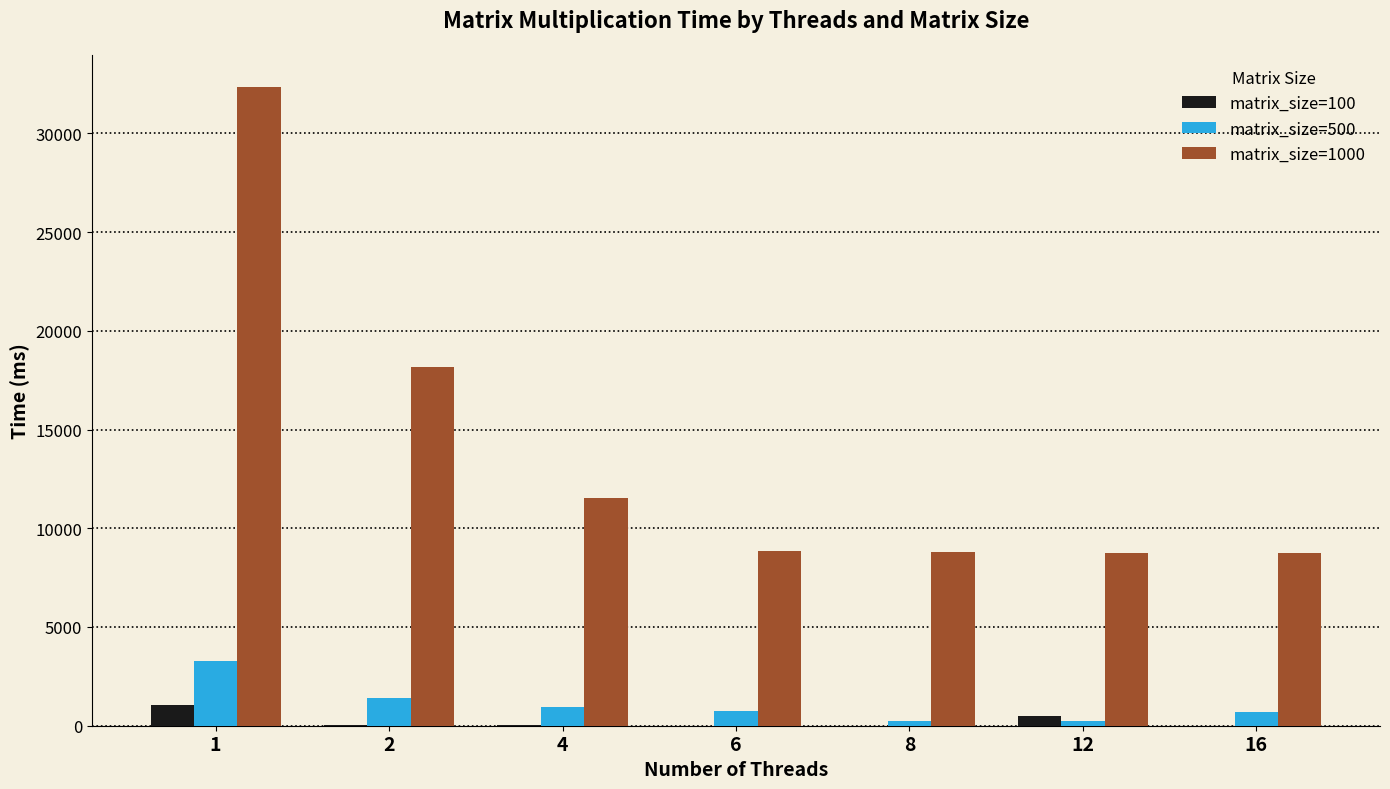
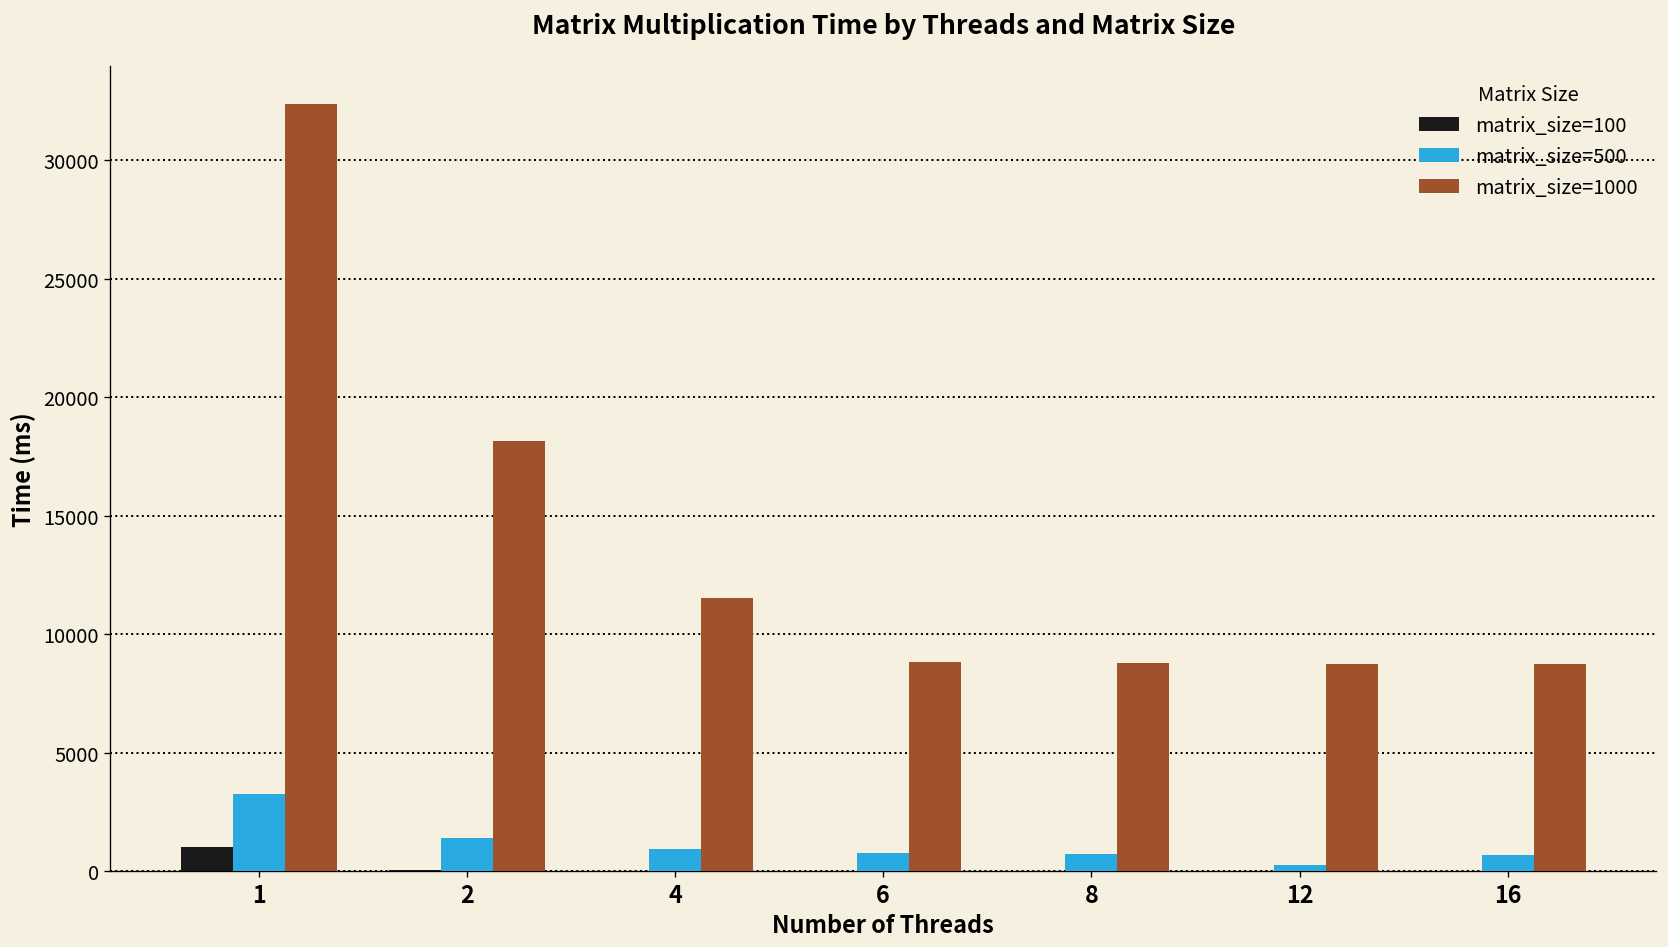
matrix_size=500, 8: 200 -> 700
matrix_size=100, 12: 500 -> 0
